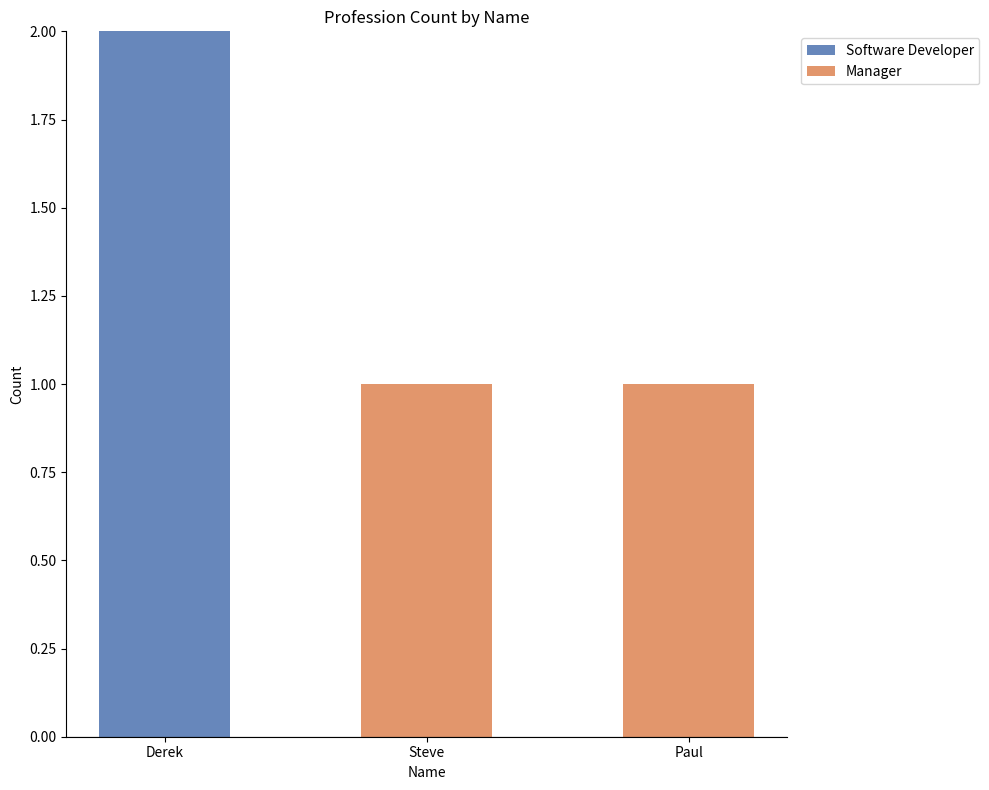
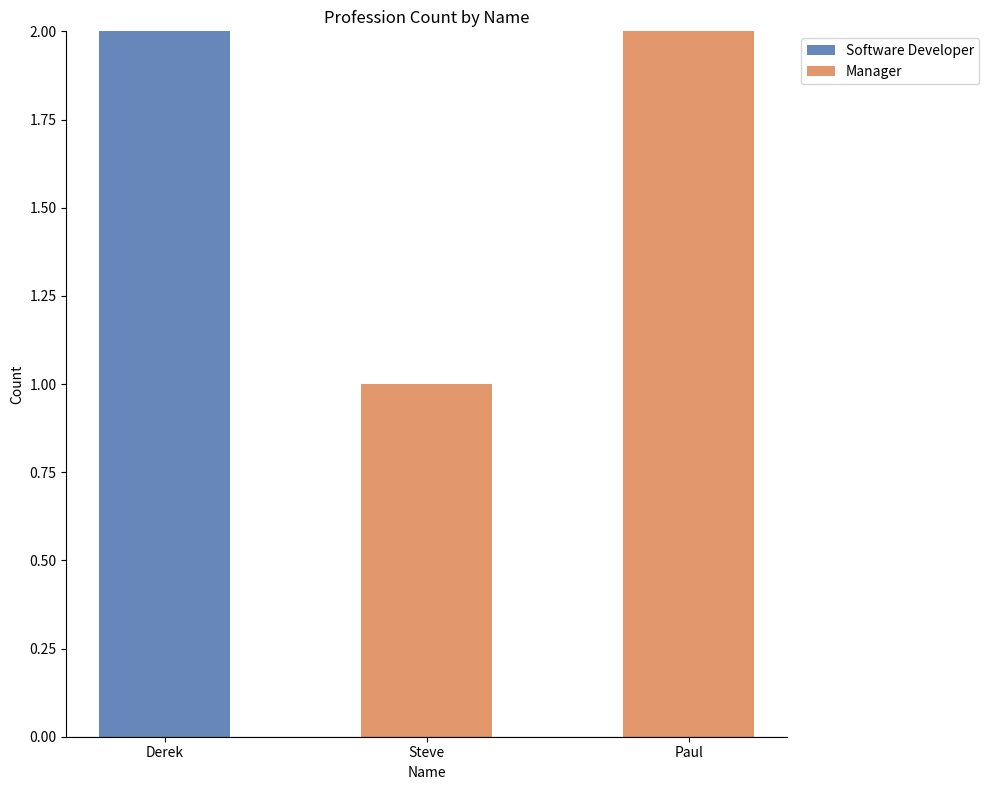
Manager, Paul: 1 -> 2
